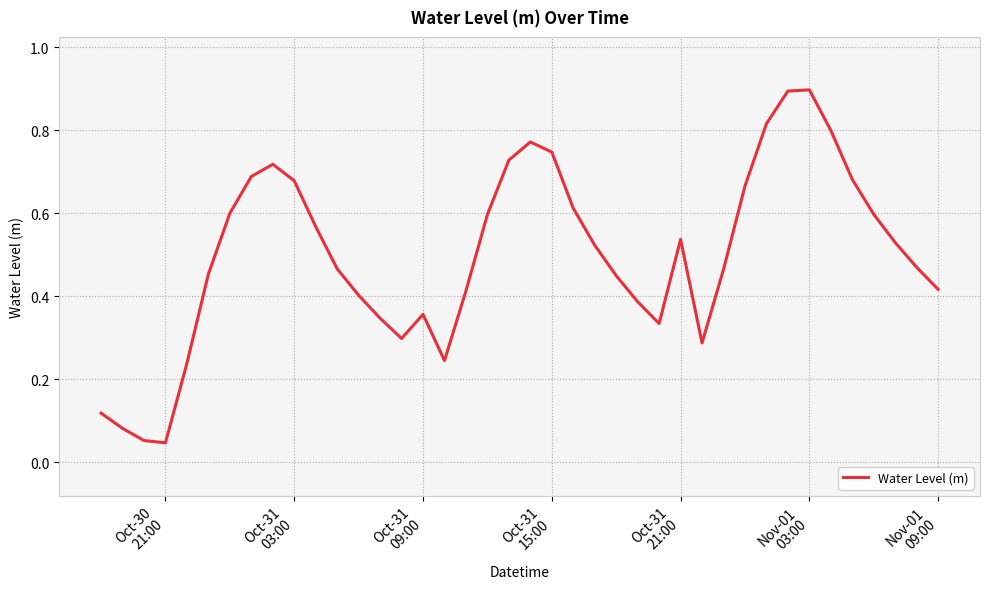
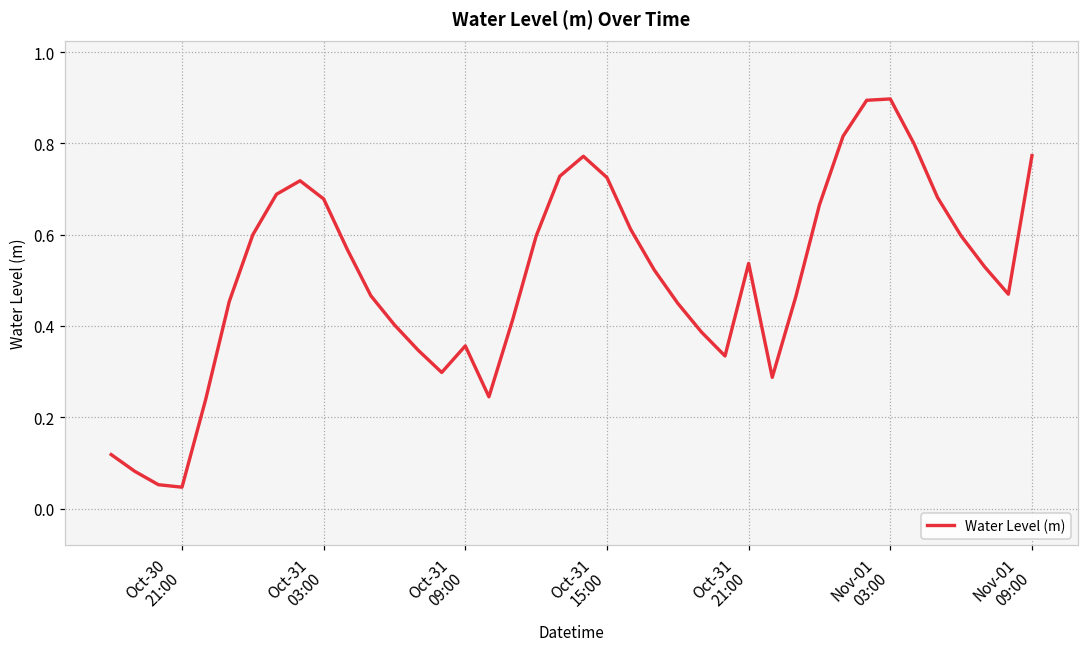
Oct-31 15:00: 0.75 -> 0.72
Nov-01 09:00: 0.42 -> 0.77
